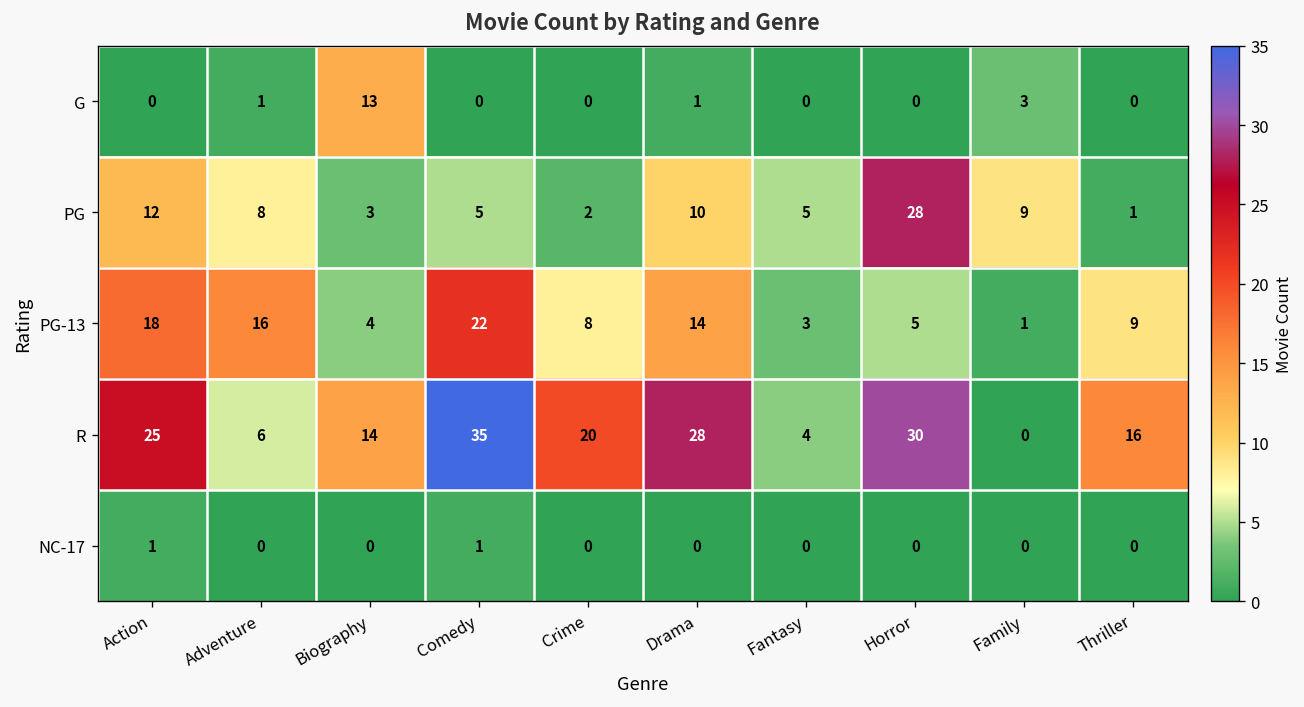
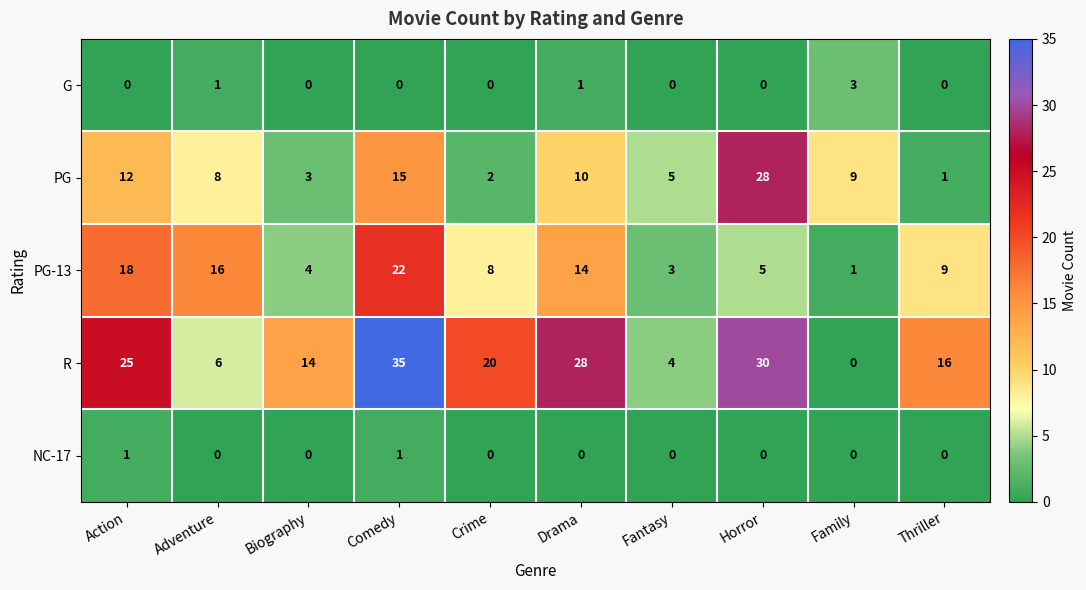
G, Biography: 13 -> 0
PG, Comedy: 5 -> 15
